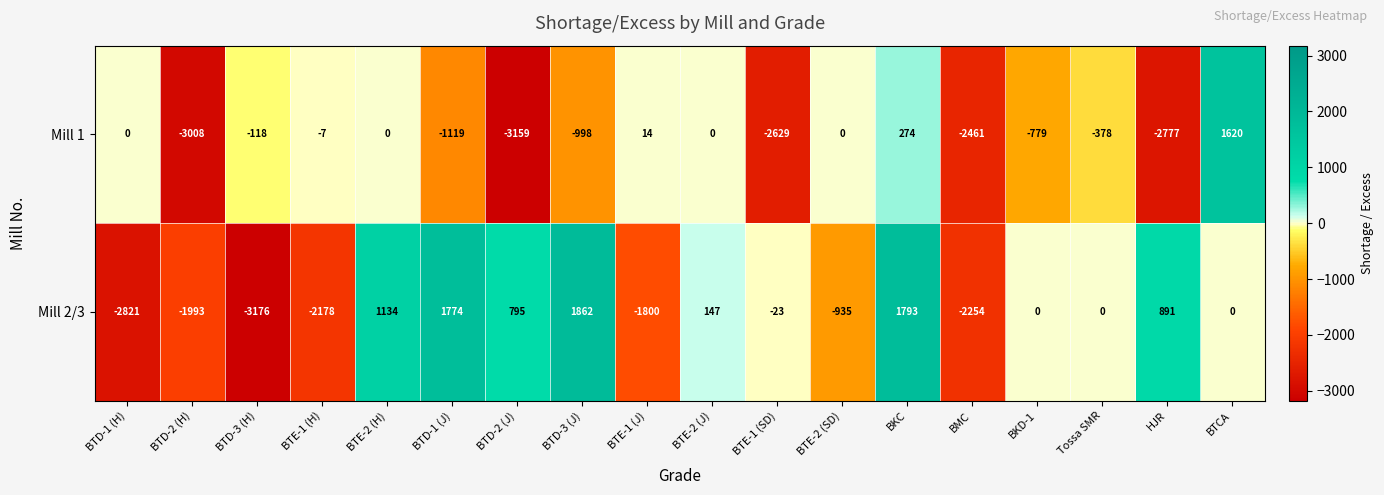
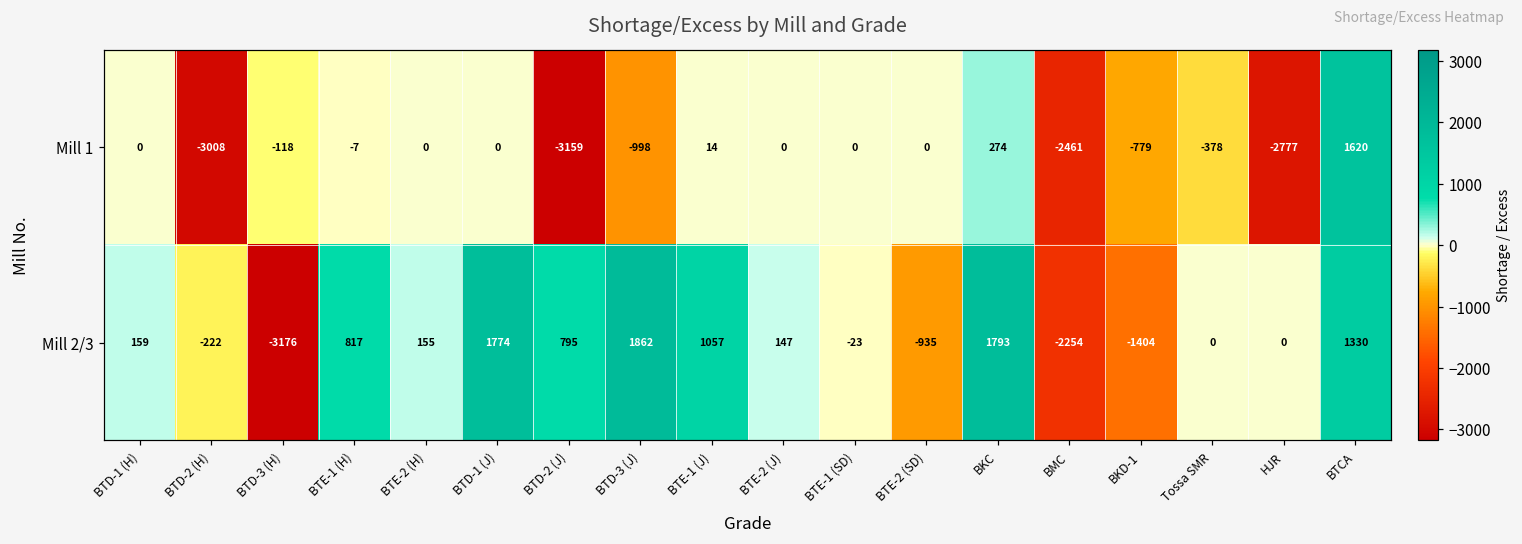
Mill 1, BTD-1 (J): -1119 -> 0
Mill 1, BTE-1 (SD): -2629 -> 0
Mill 2/3, BTD-1 (H): -2821 -> 159
Mill 2/3, BTD-2 (H): -1993 -> -222
Mill 2/3, BTE-1 (H): -2178 -> 817
Mill 2/3, BTE-2 (H): 1134 -> 155
Mill 2/3, BTE-1 (J): -1800 -> 1057
Mill 2/3, BKD-1: 0 -> -1404
Mill 2/3, HJR: 891 -> 0
Mill 2/3, BTCA: 0 -> 1330
